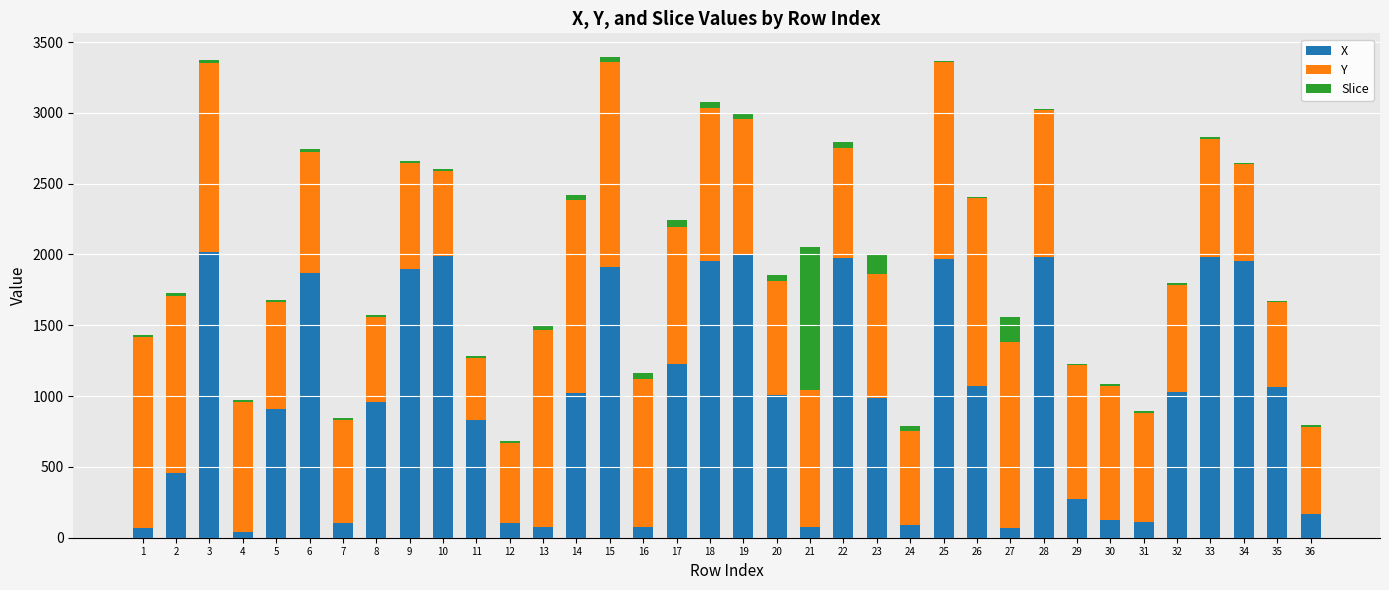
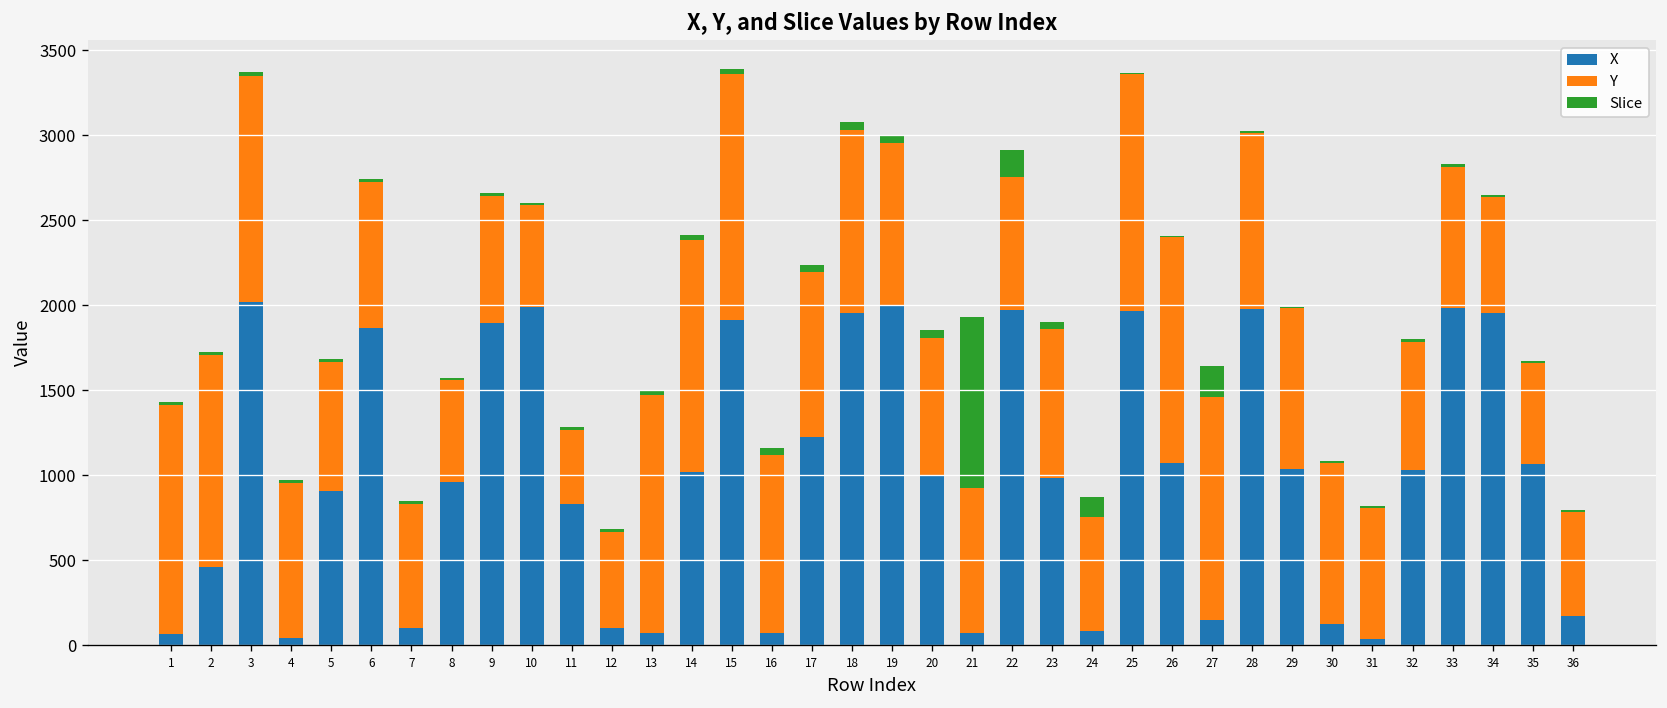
Y, 21: 970 -> 850
Slice, 22: 40 -> 160
Slice, 23: 130 -> 40
Slice, 24: 40 -> 120
X, 27: 70 -> 150
X, 29: 270 -> 1040
X, 31: 110 -> 40
